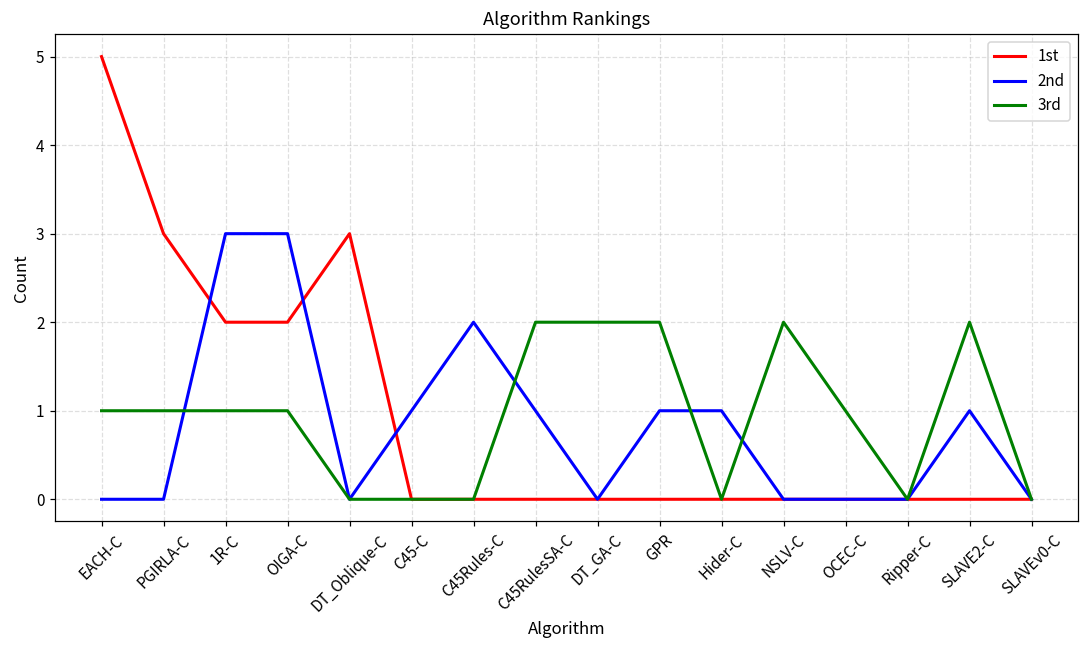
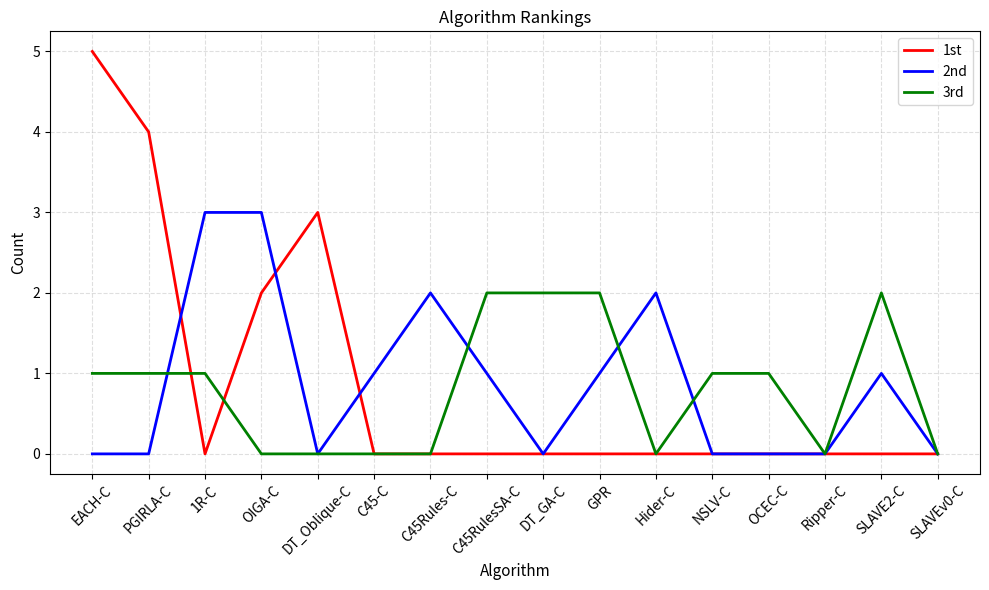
1st, PGIRLA-C: 3 -> 4
1st, 1R-C: 2 -> 0
3rd, OIGA-C: 1 -> 0
2nd, Hider-C: 1 -> 2
3rd, NSLV-C: 2 -> 1
